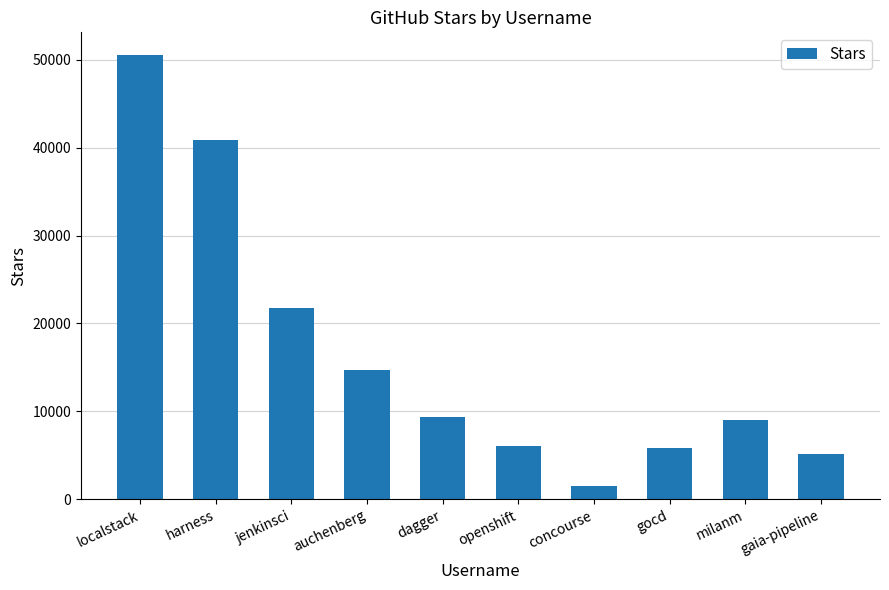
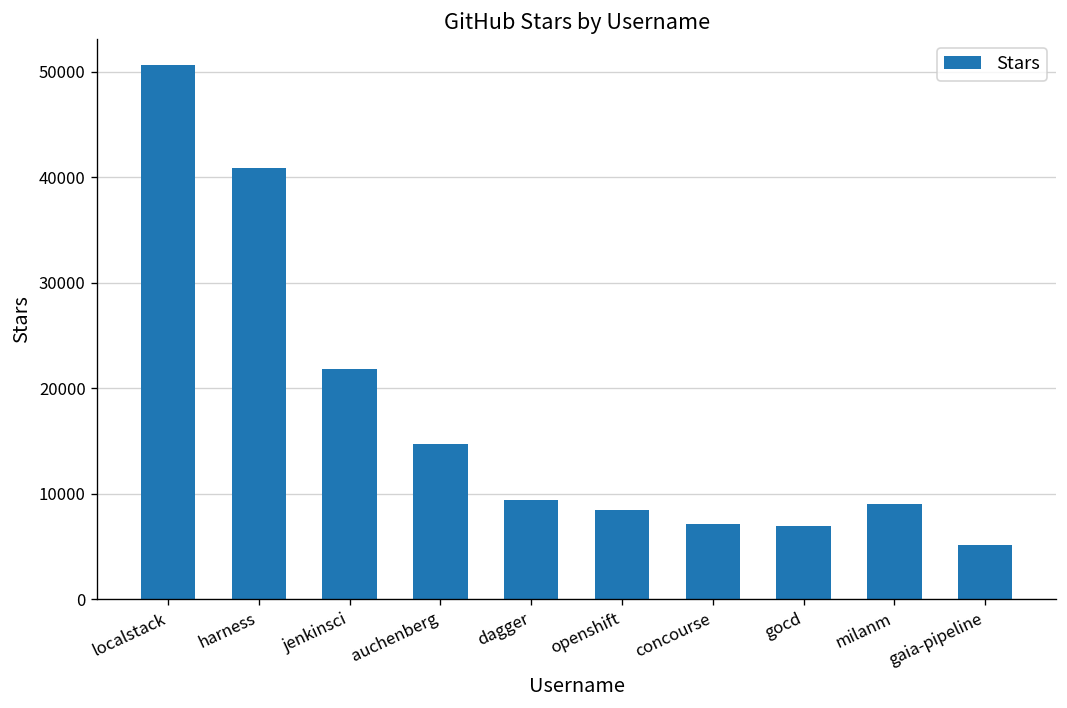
openshift: 6000 -> 8000
concourse: 1000 -> 7000
gocd: 6000 -> 7000
